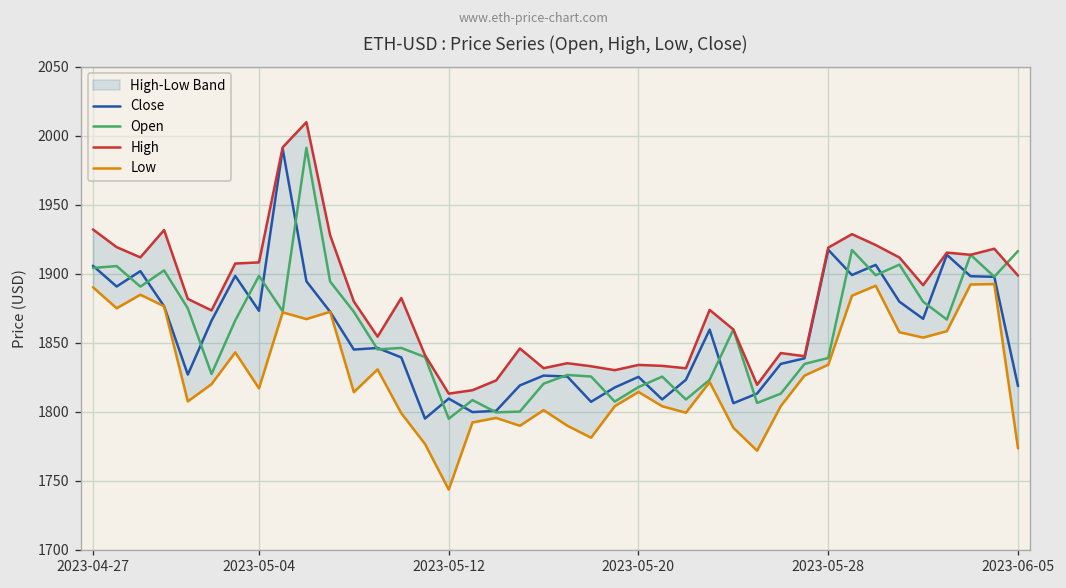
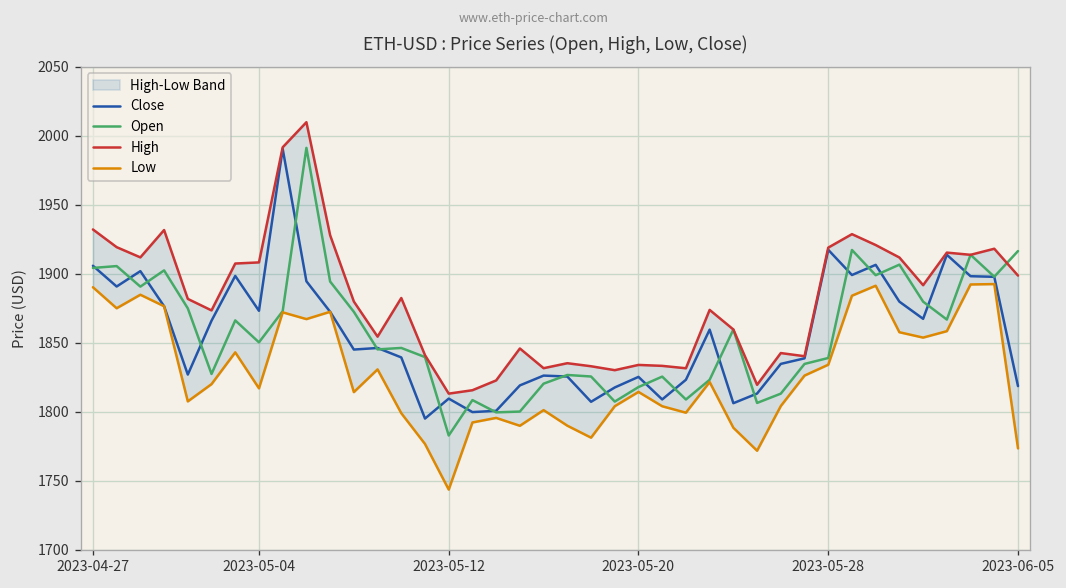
Open, 2023-05-04: 1898 -> 1850
Open, 2023-05-12: 1795 -> 1783
